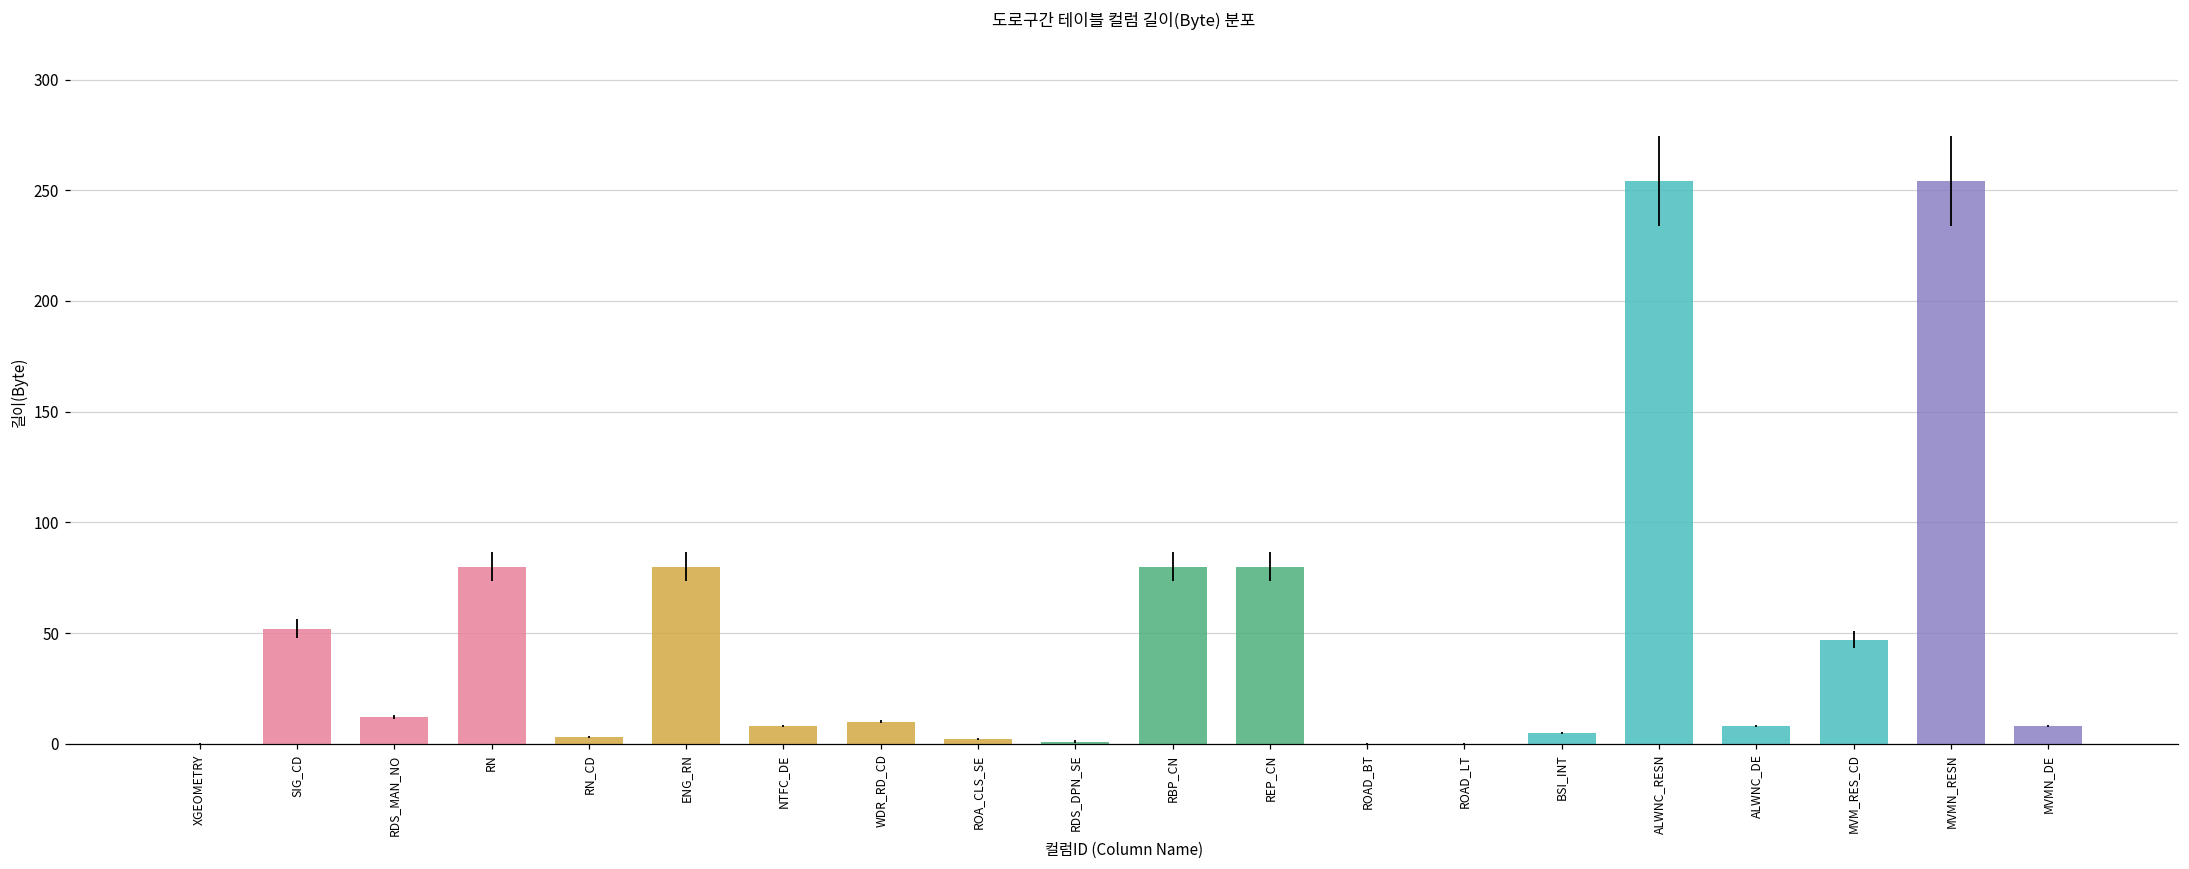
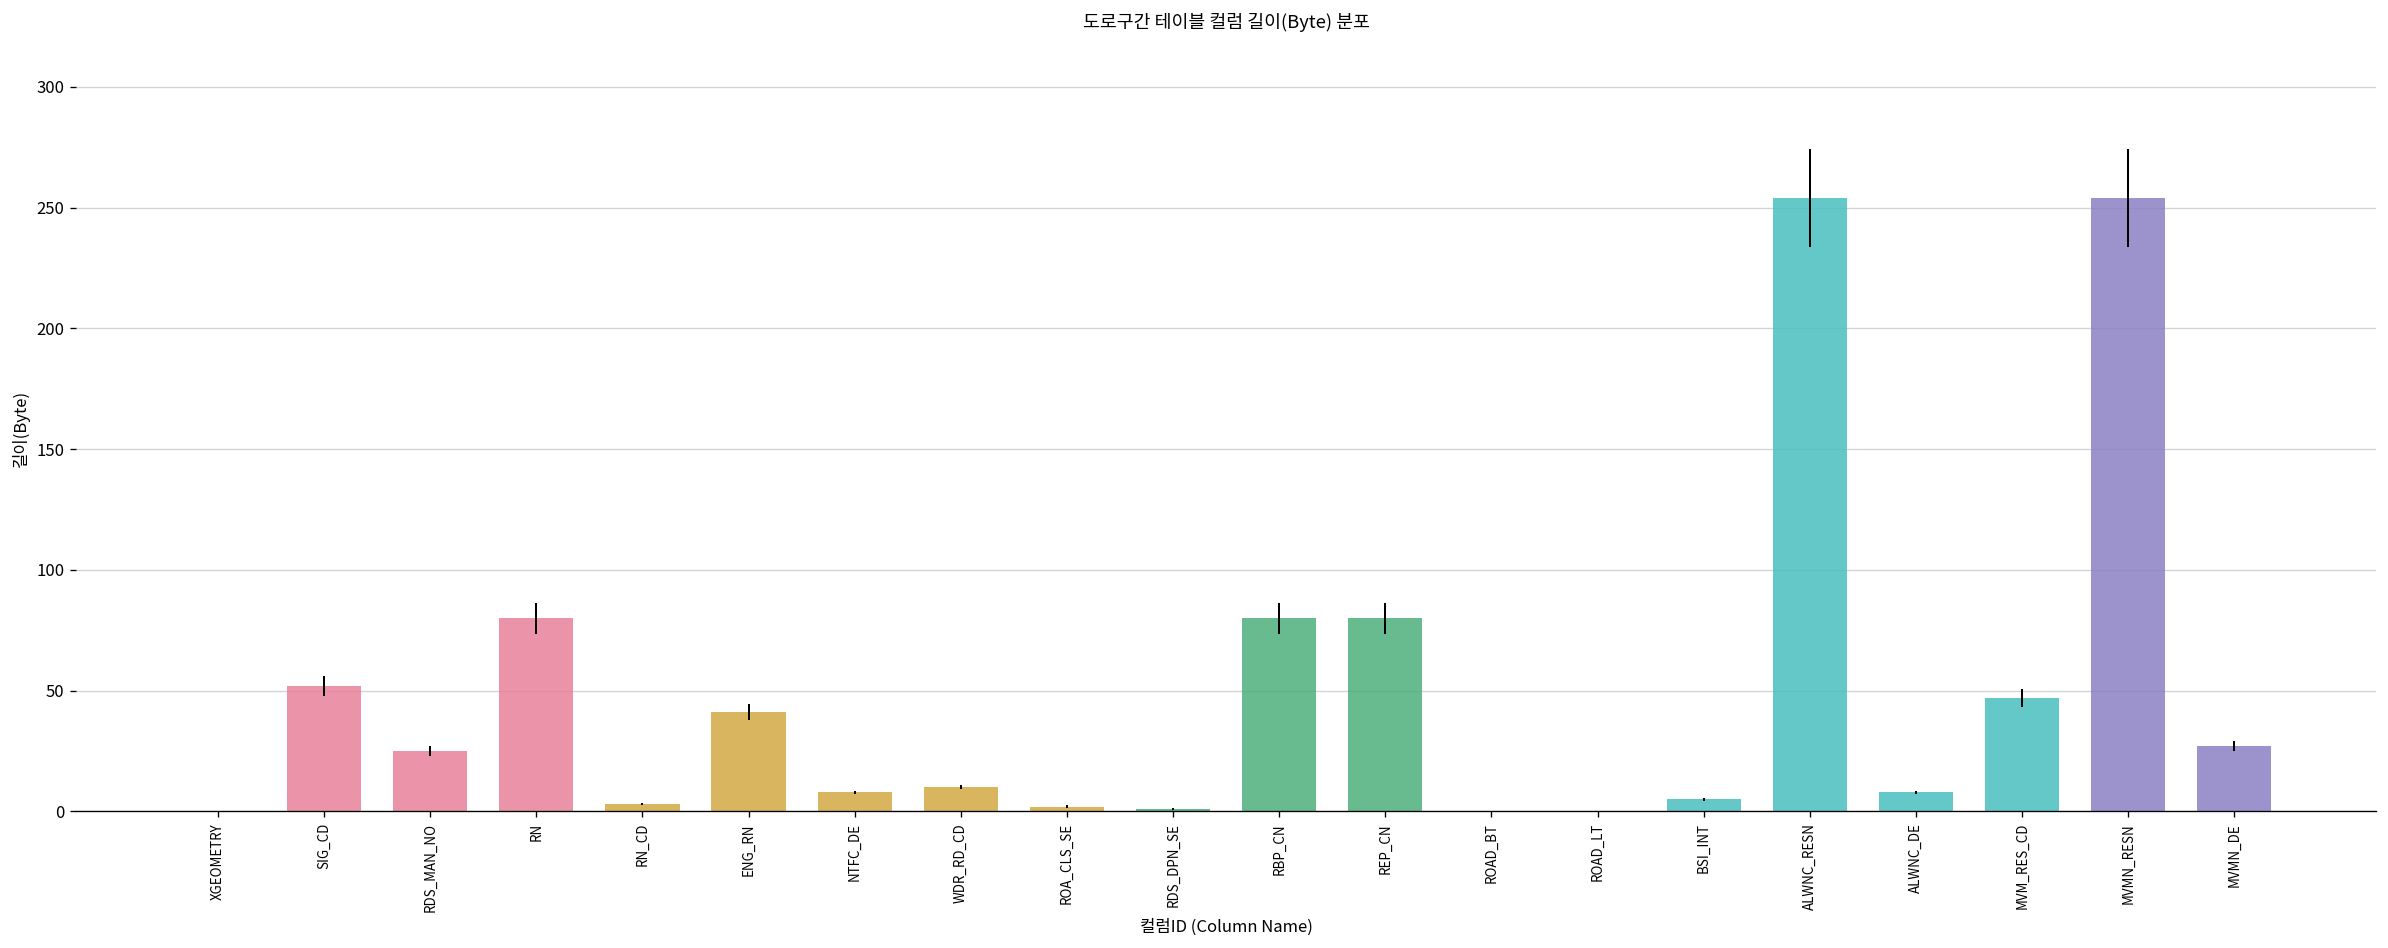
RDS_MAN_NO: 12 -> 25
ENG_RN: 80 -> 41
MVMN_DE: 8 -> 27
